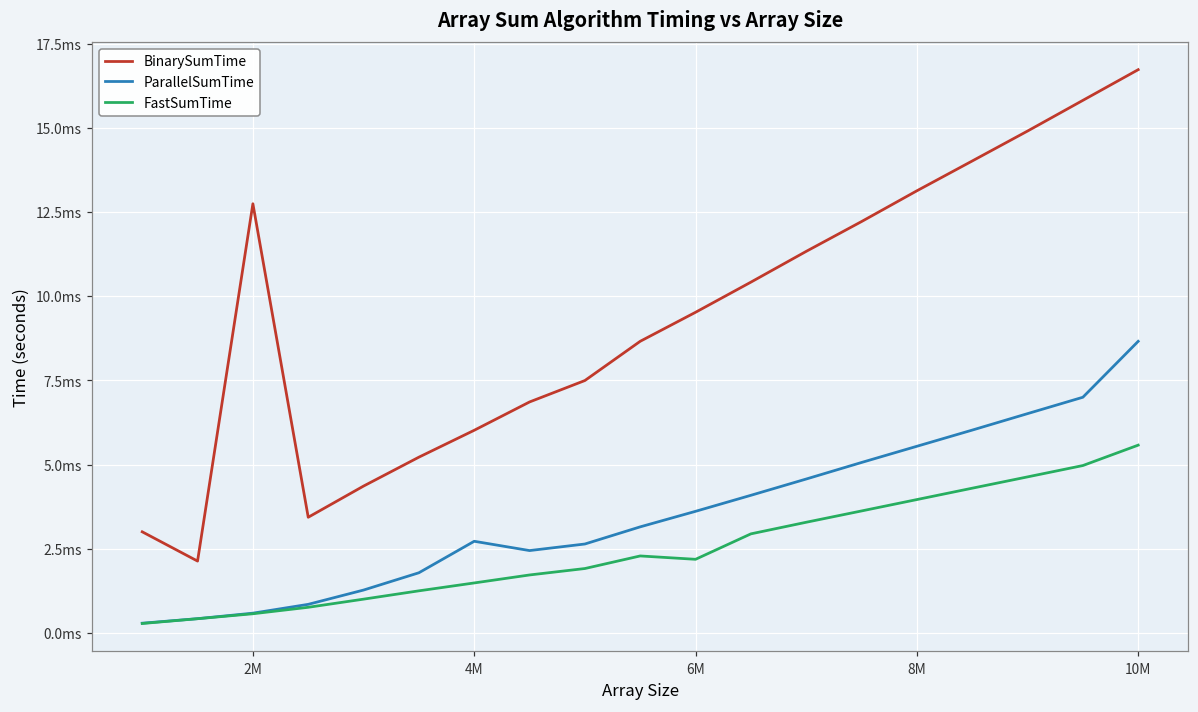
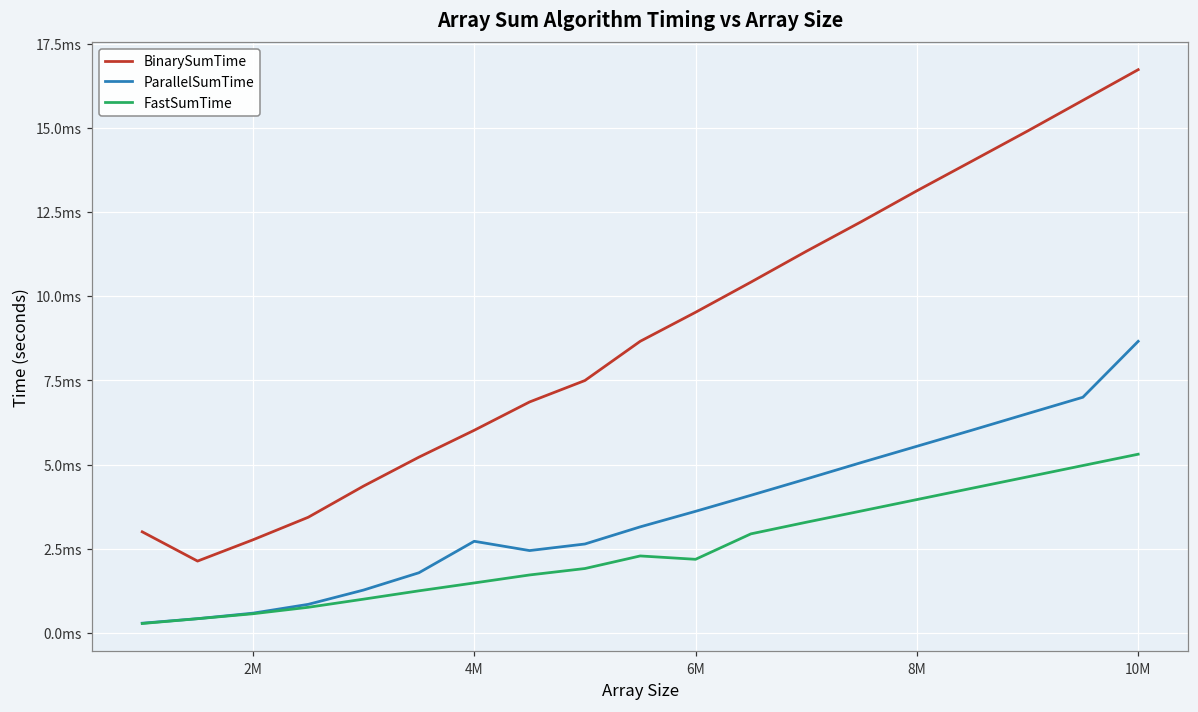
BinarySumTime, 2M: 12.7ms -> 2.8ms
FastSumTime, 10M: 5.6ms -> 5.3ms
